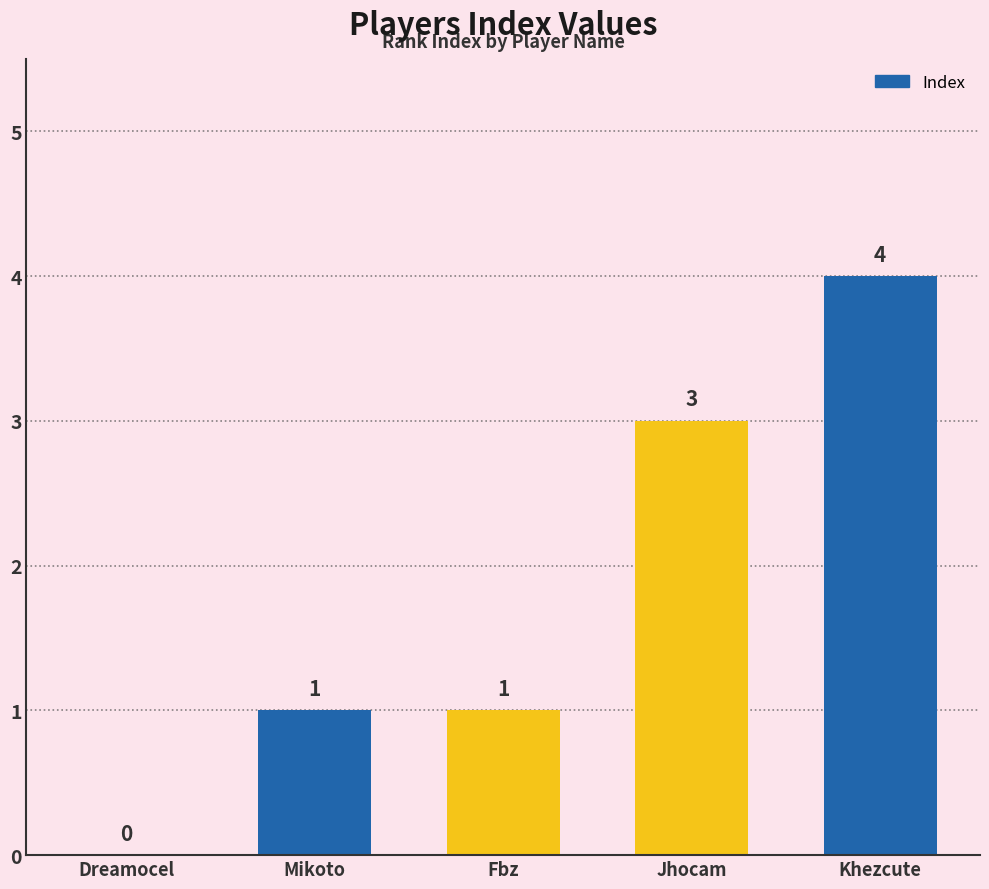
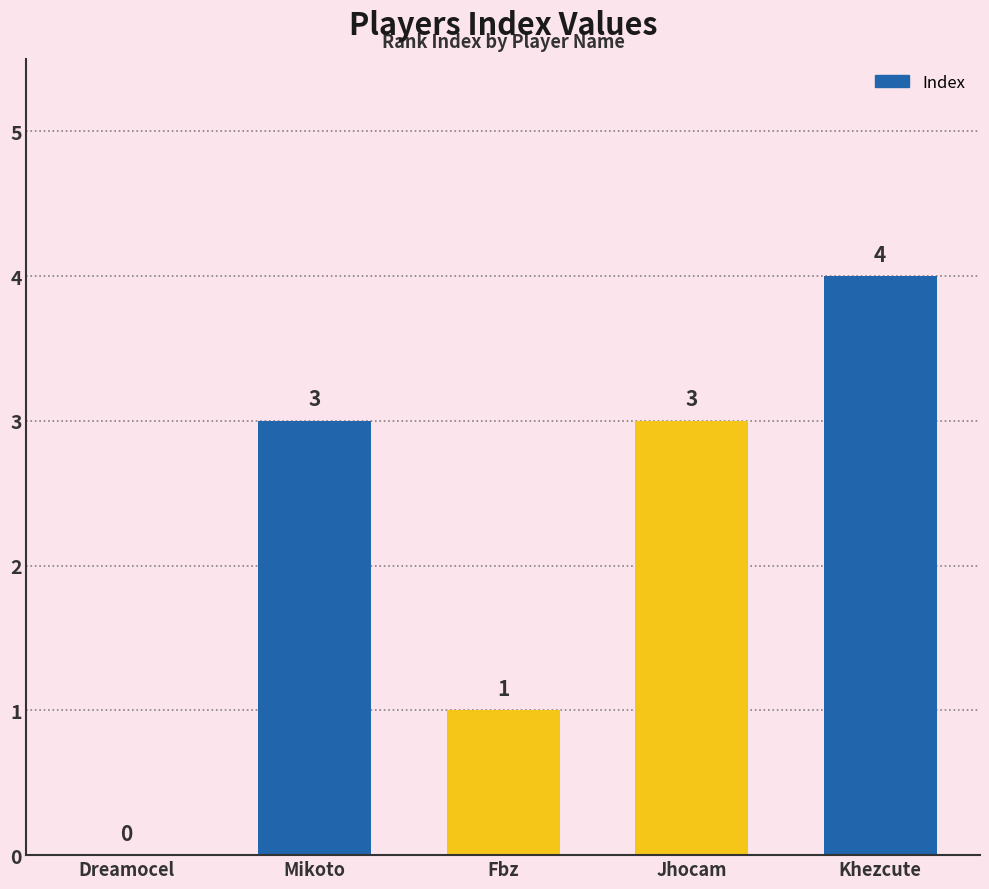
Mikoto: 1 -> 3
